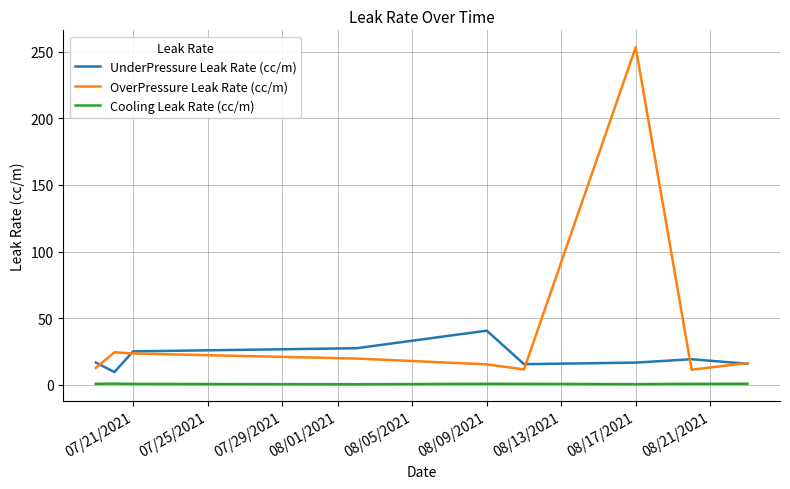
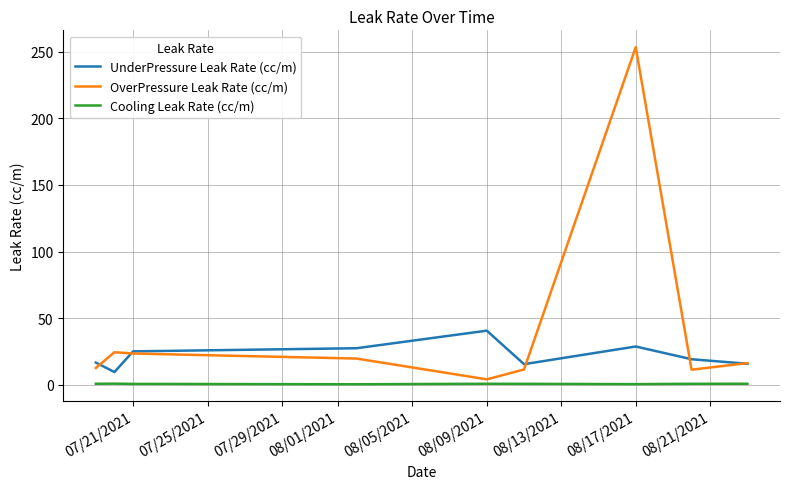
OverPressure Leak Rate (cc/m), 08/09/2021: 15 -> 4
UnderPressure Leak Rate (cc/m), 08/17/2021: 17 -> 29
